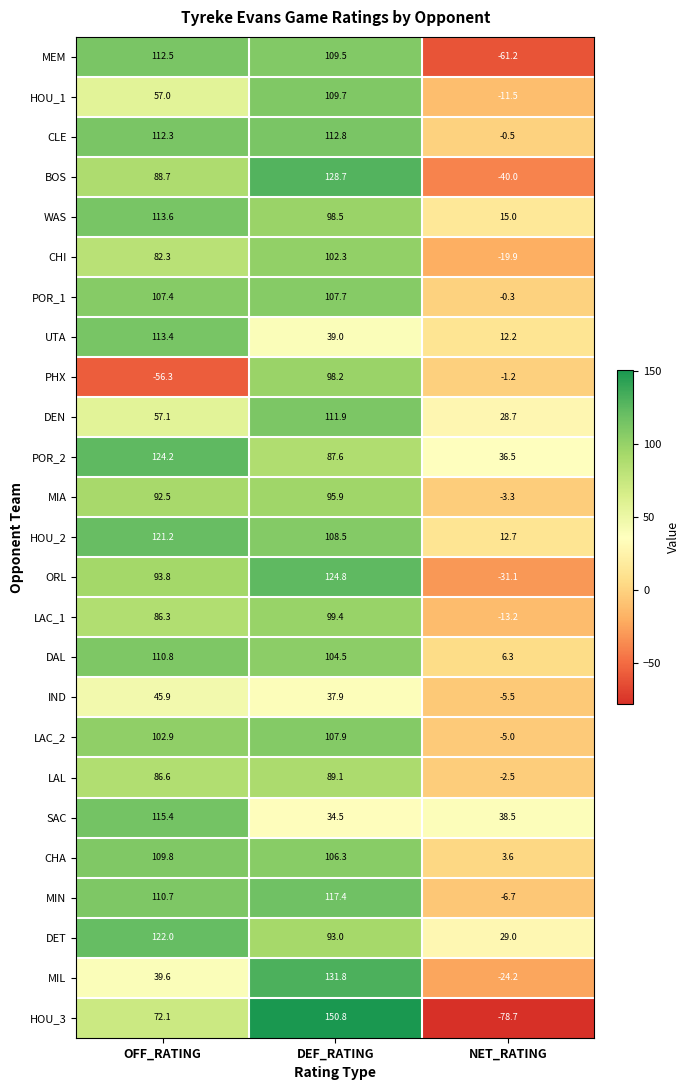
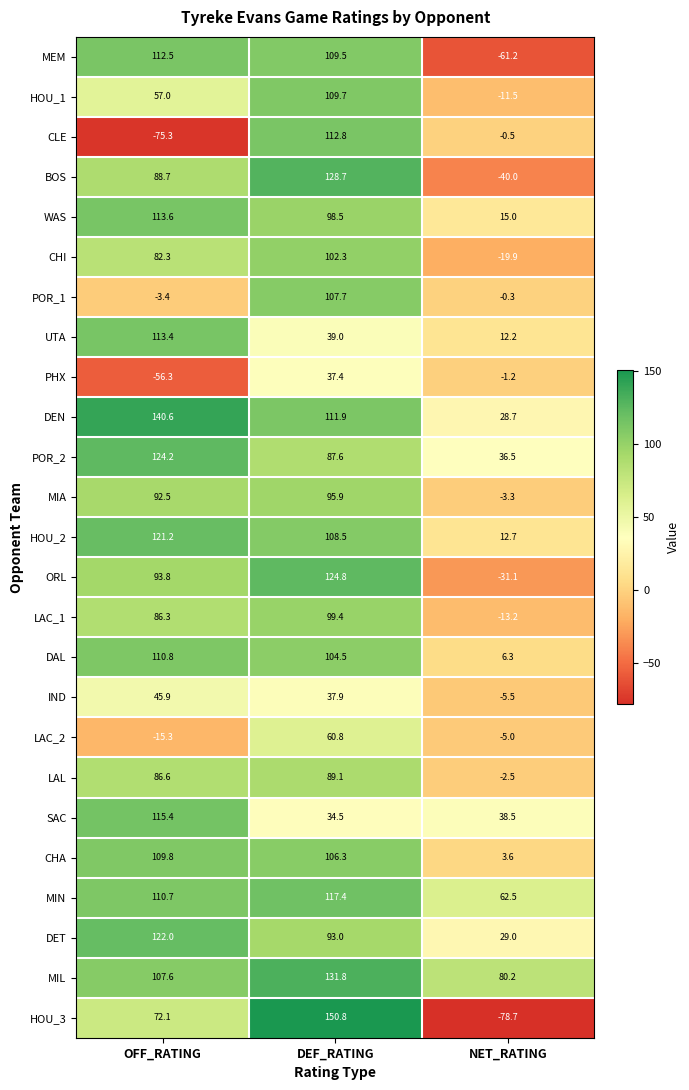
CLE, OFF_RATING: 112.3 -> -75.3
POR_1, OFF_RATING: 107.4 -> -3.4
PHX, DEF_RATING: 98.2 -> 37.4
DEN, OFF_RATING: 57.1 -> 140.6
LAC_2, OFF_RATING: 102.9 -> -15.3
LAC_2, DEF_RATING: 107.9 -> 60.8
MIN, NET_RATING: -6.7 -> 62.5
MIL, OFF_RATING: 39.6 -> 107.6
MIL, NET_RATING: -24.2 -> 80.2
